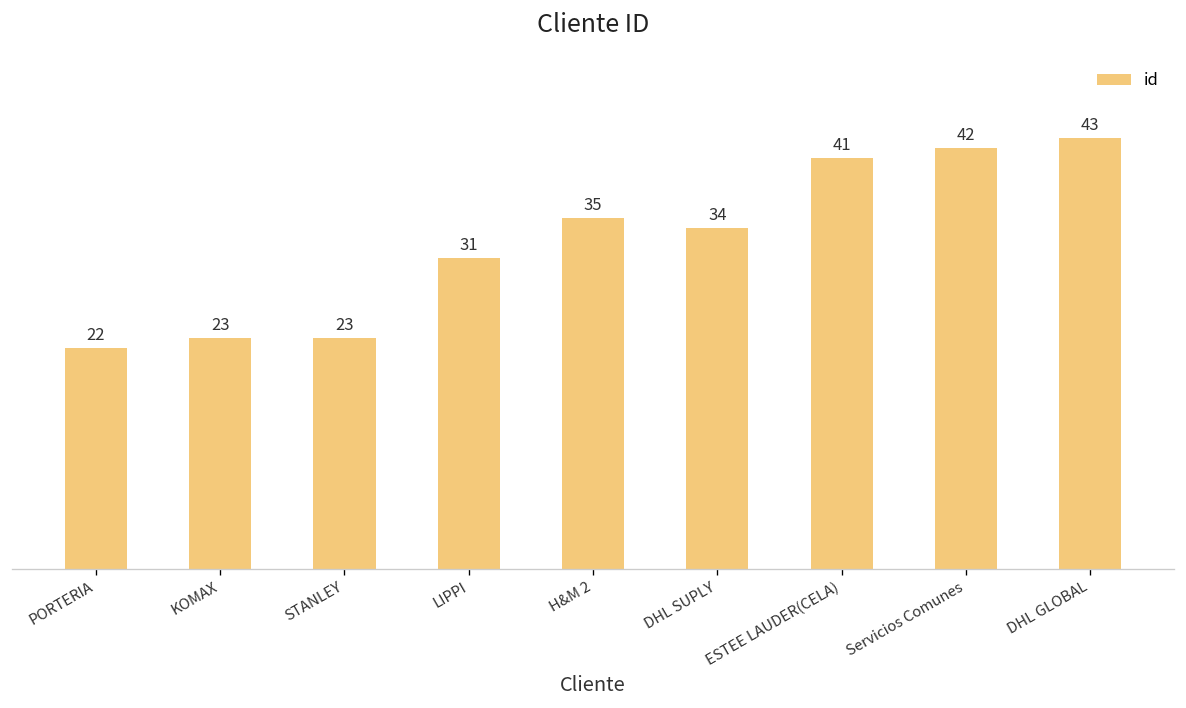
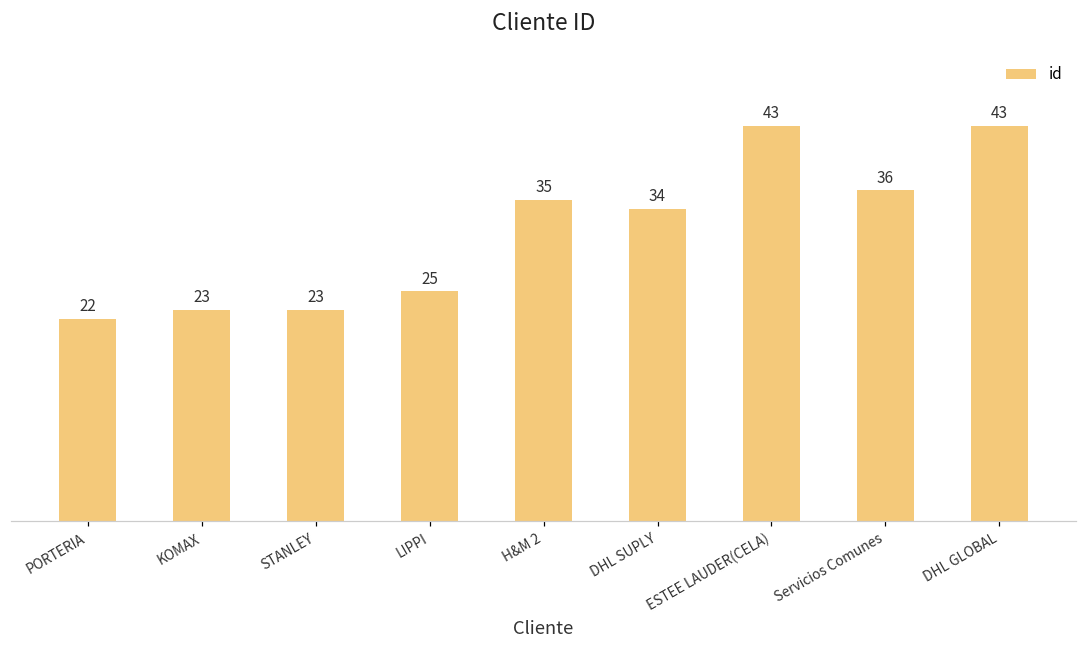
LIPPI: 31 -> 25
ESTEE LAUDER(CELA): 41 -> 43
Servicios Comunes: 42 -> 36
